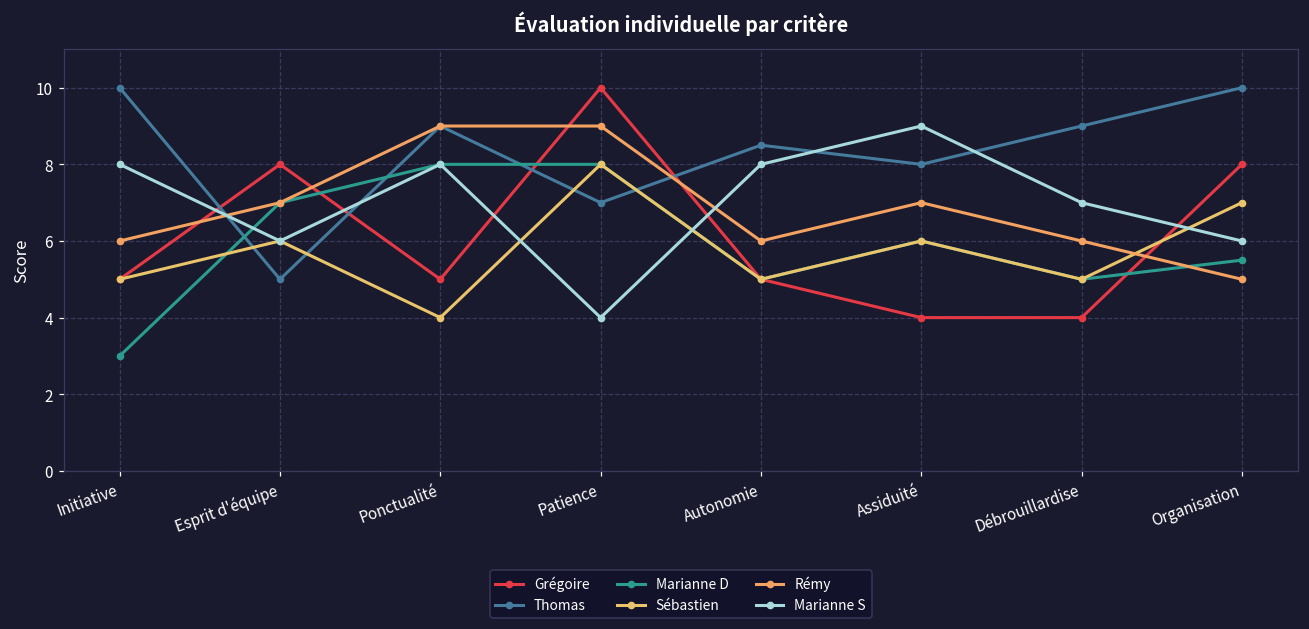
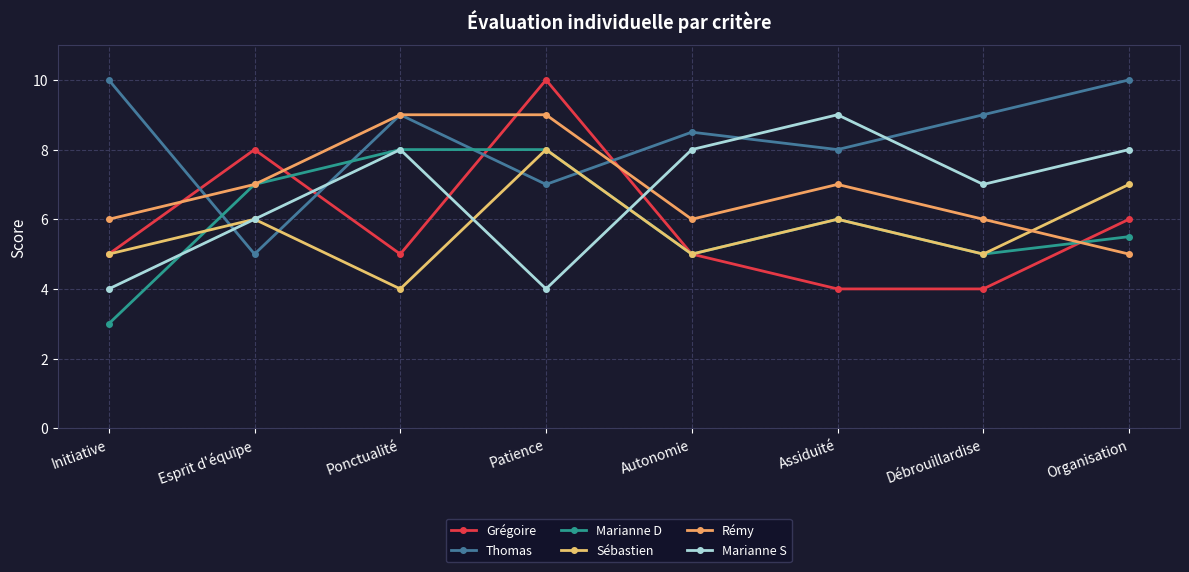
Marianne S, Initiative: 8 -> 4
Grégoire, Organisation: 8 -> 6
Marianne S, Organisation: 6 -> 8
